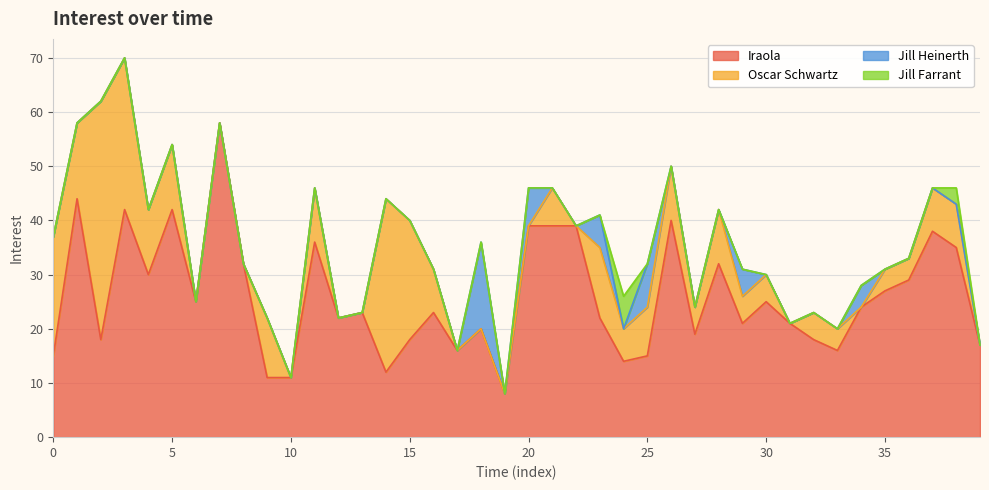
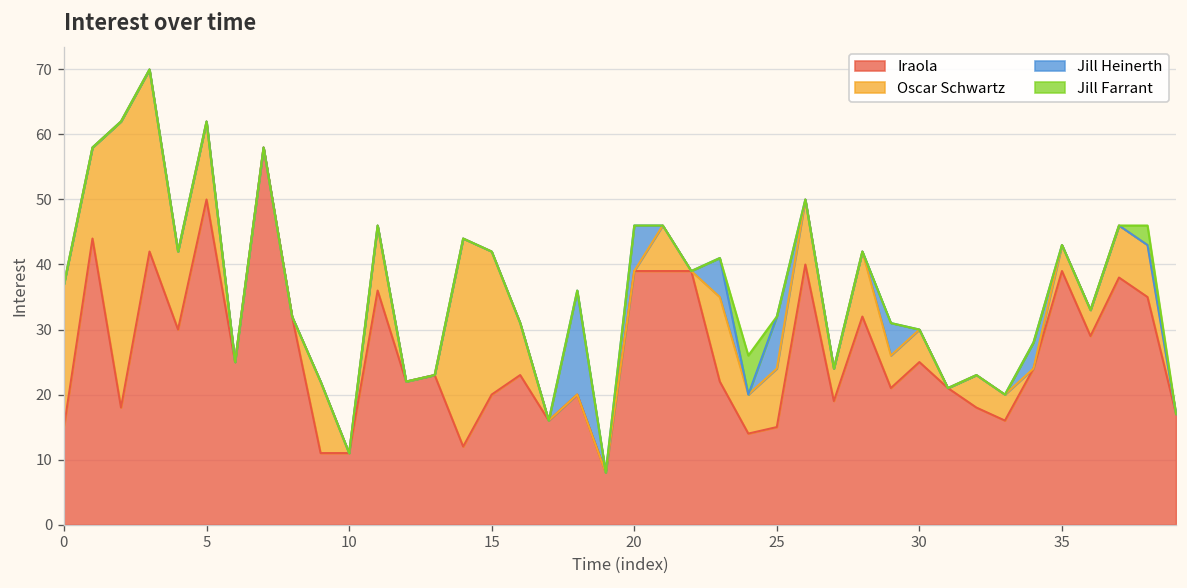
Iraola, 5: 42 -> 50
Iraola, 15: 18 -> 20
Iraola, 35: 27 -> 39
